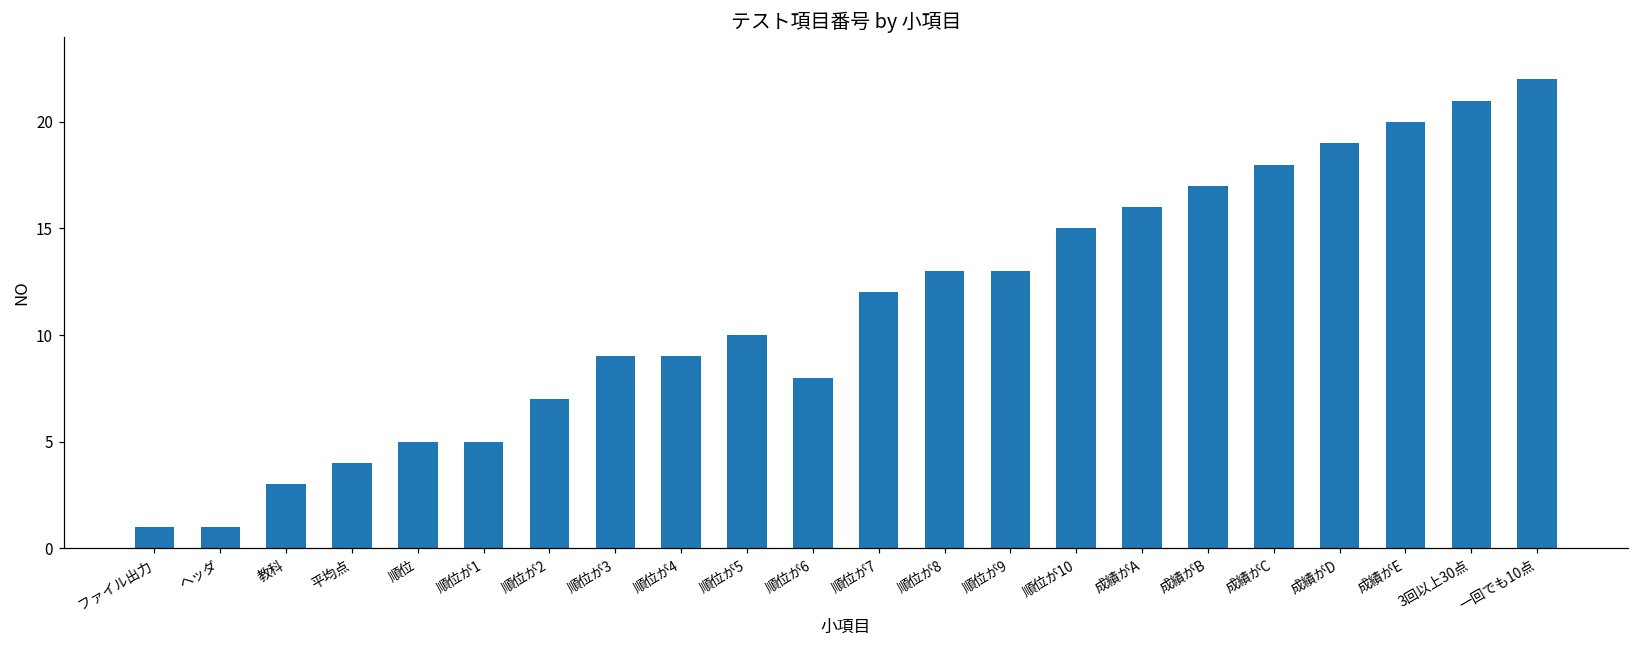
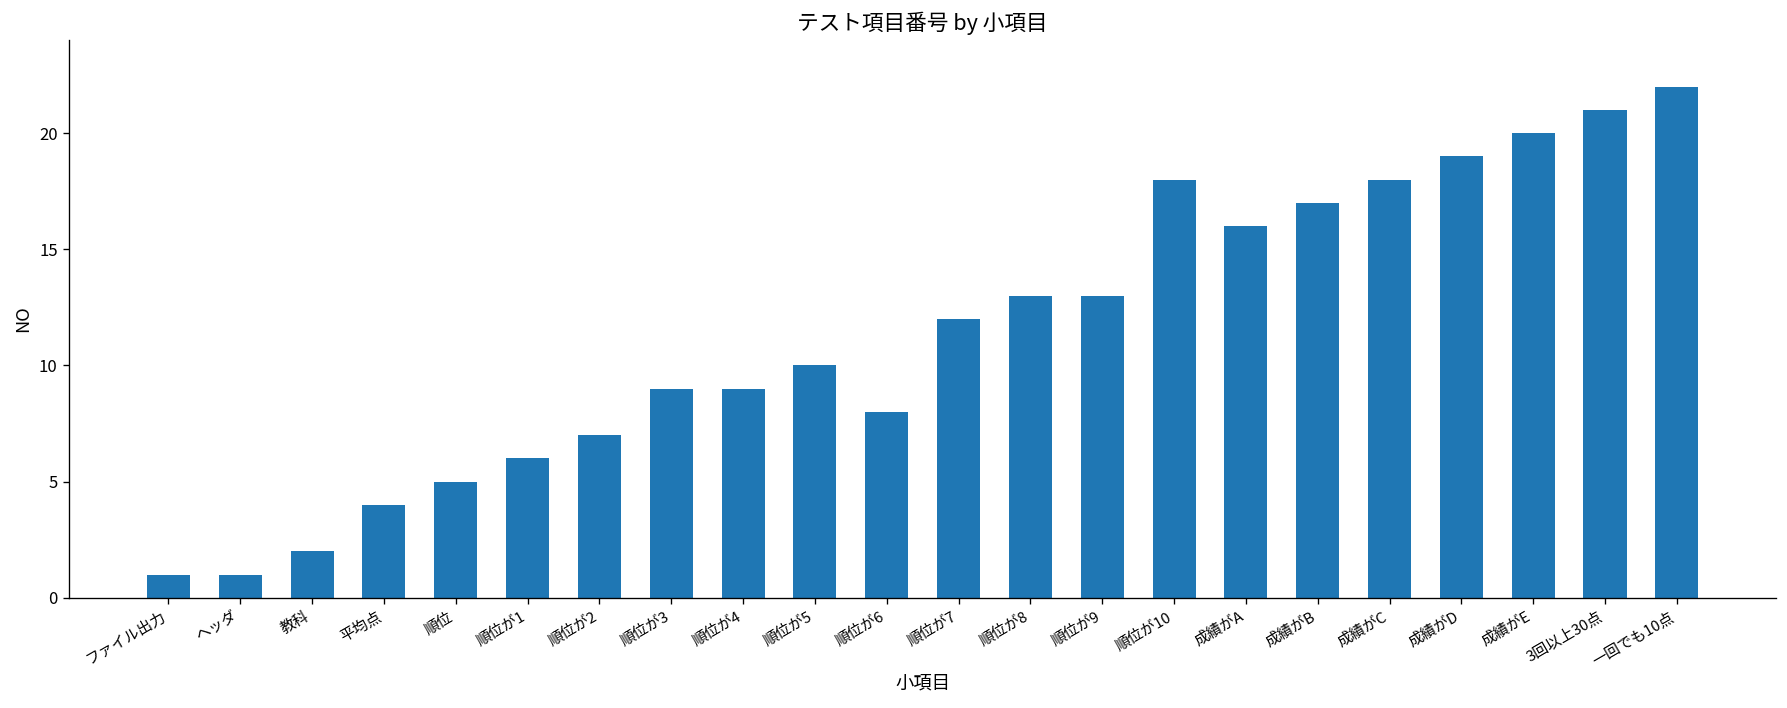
教科: 3 -> 2
順位が1: 5 -> 6
順位が10: 15 -> 18
